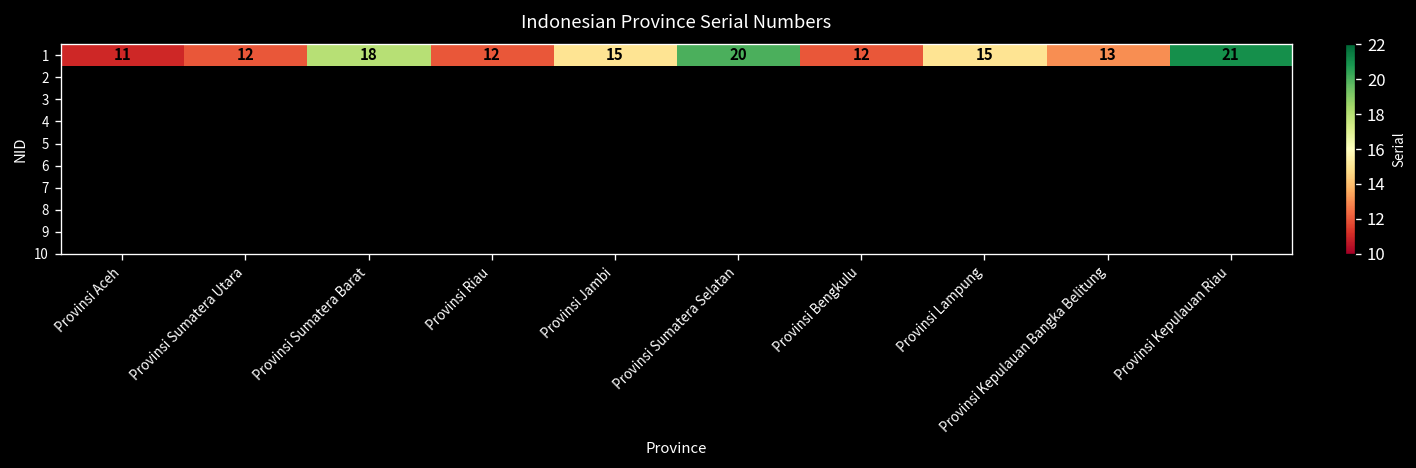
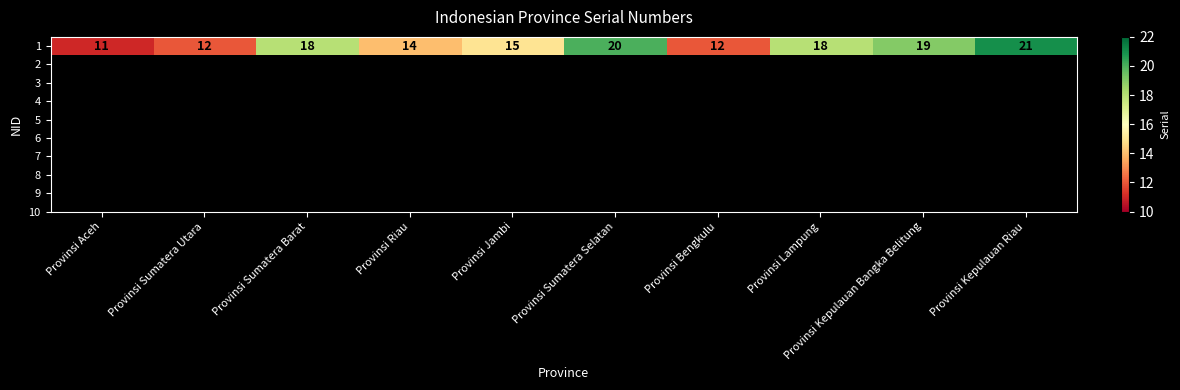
1, Provinsi Riau: 12 -> 14
1, Provinsi Lampung: 15 -> 18
1, Provinsi Kepulauan Bangka Belitung: 13 -> 19
